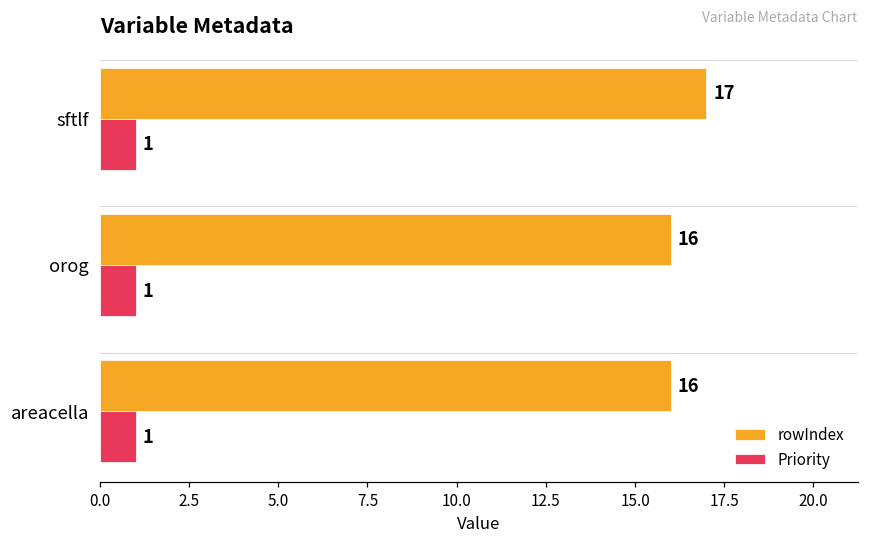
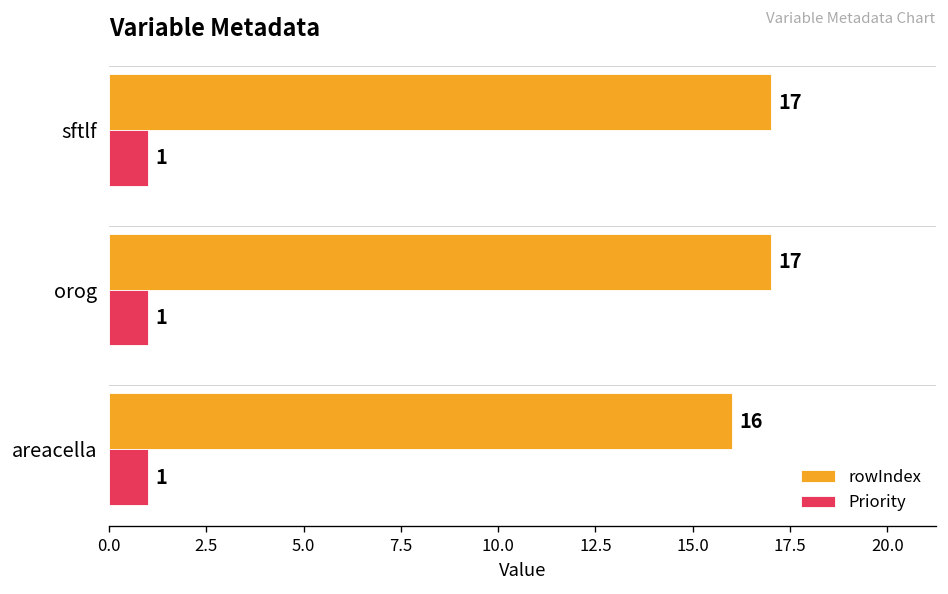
rowIndex, orog: 16 -> 17
